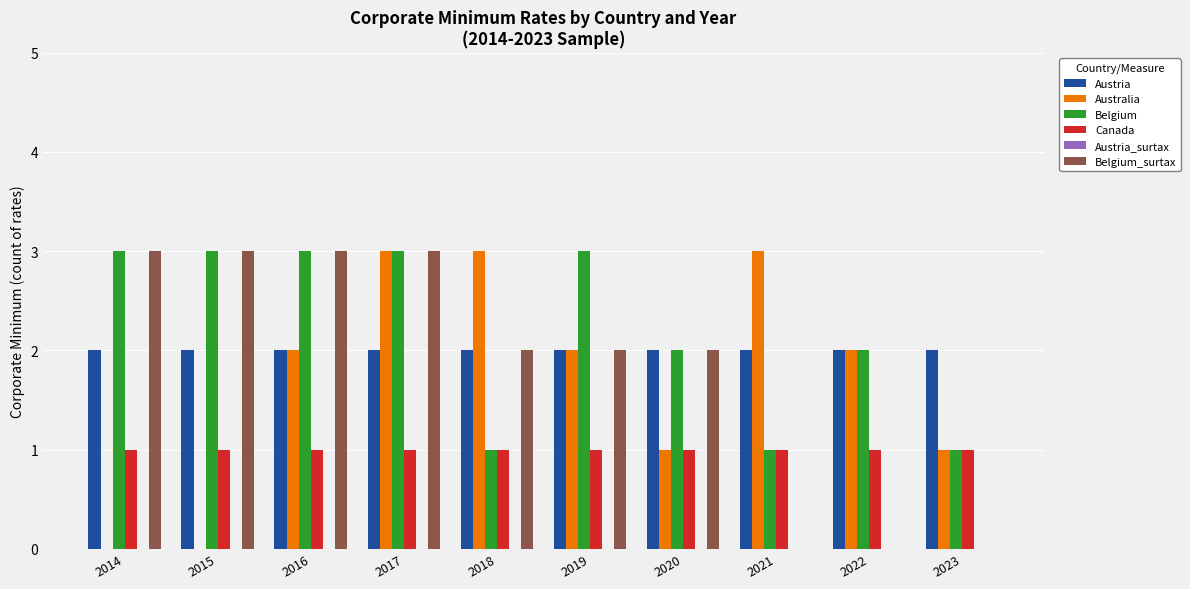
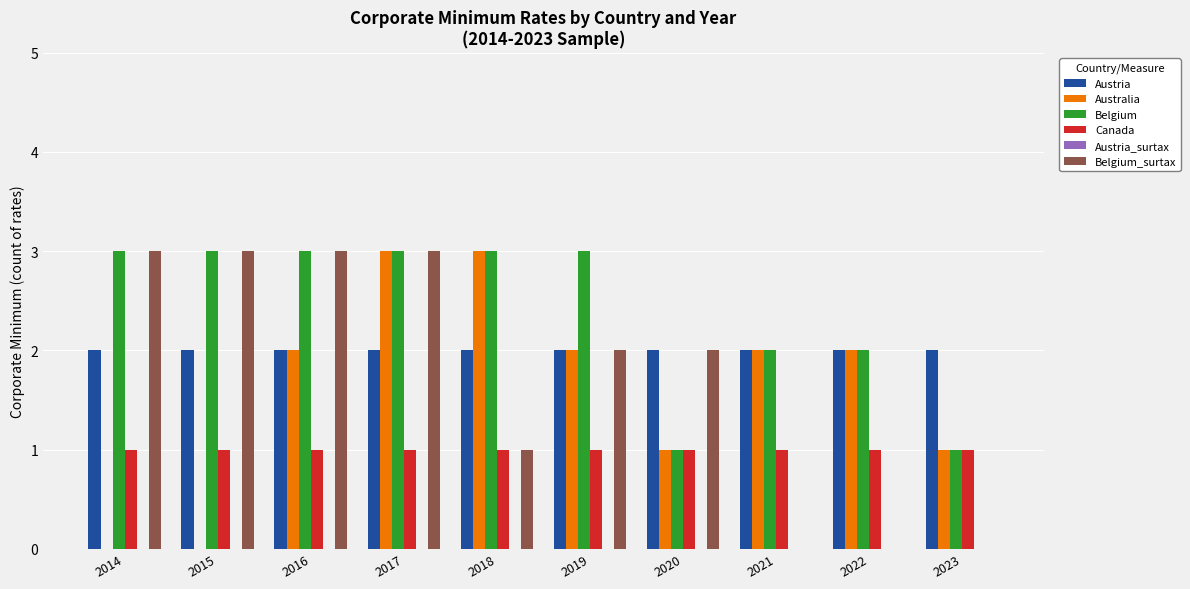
Belgium, 2018: 1 -> 3
Belgium_surtax, 2018: 2 -> 1
Belgium, 2020: 2 -> 1
Australia, 2021: 3 -> 2
Belgium, 2021: 1 -> 2
